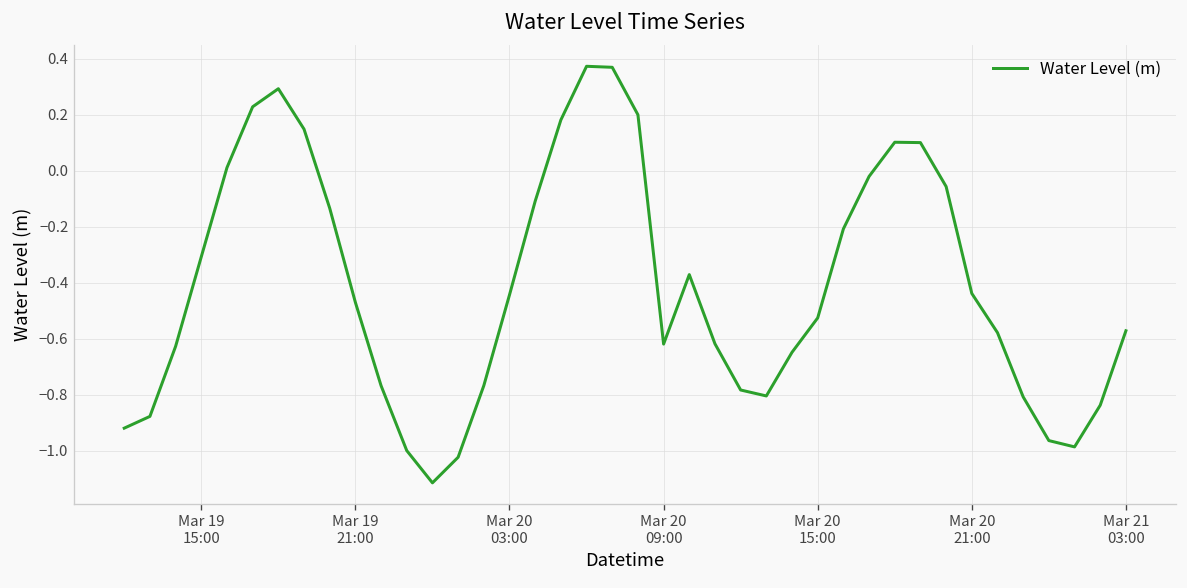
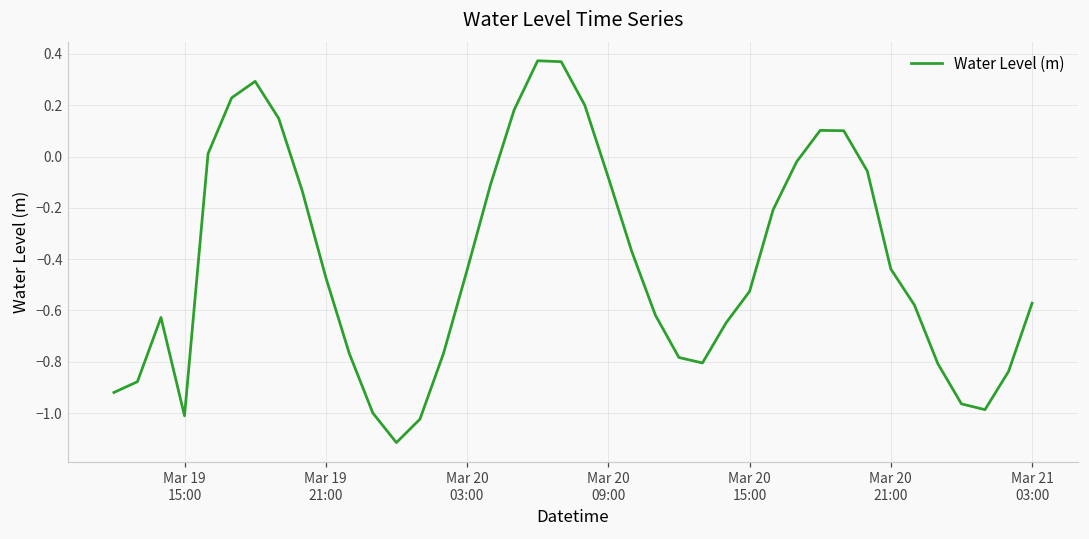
Mar 19 15:00: -0.31 -> -1.01
Mar 20 09:00: -0.62 -> -0.08
